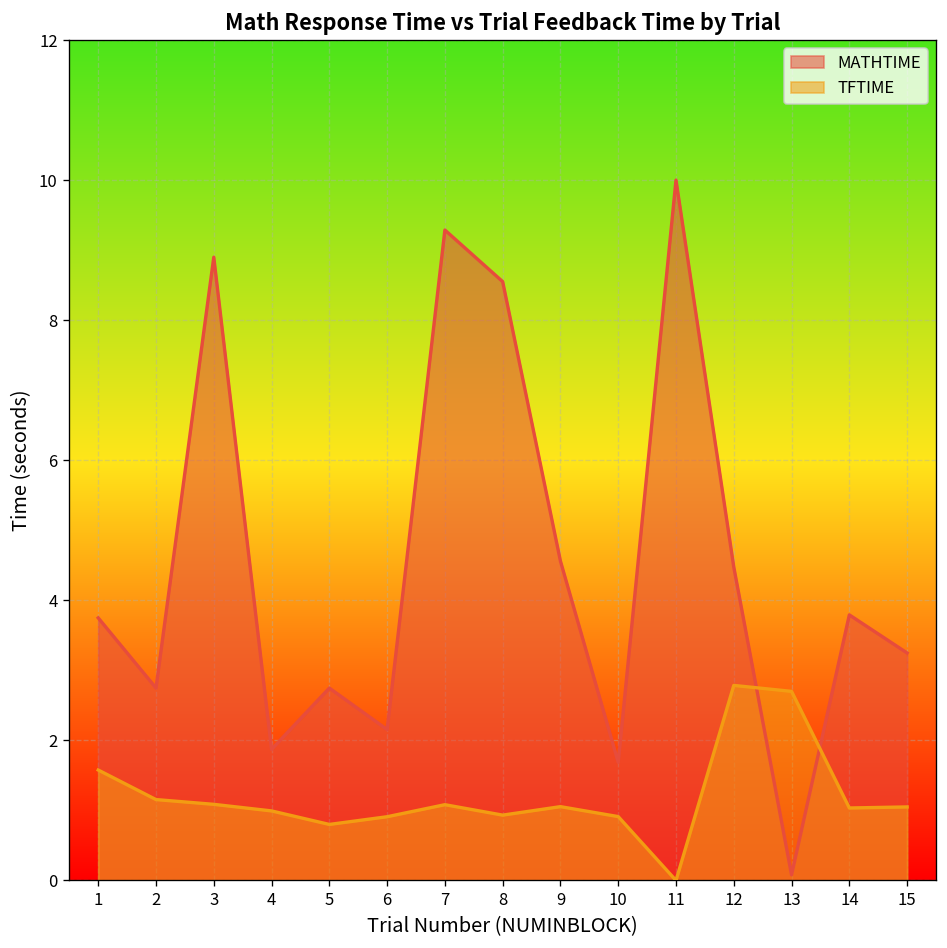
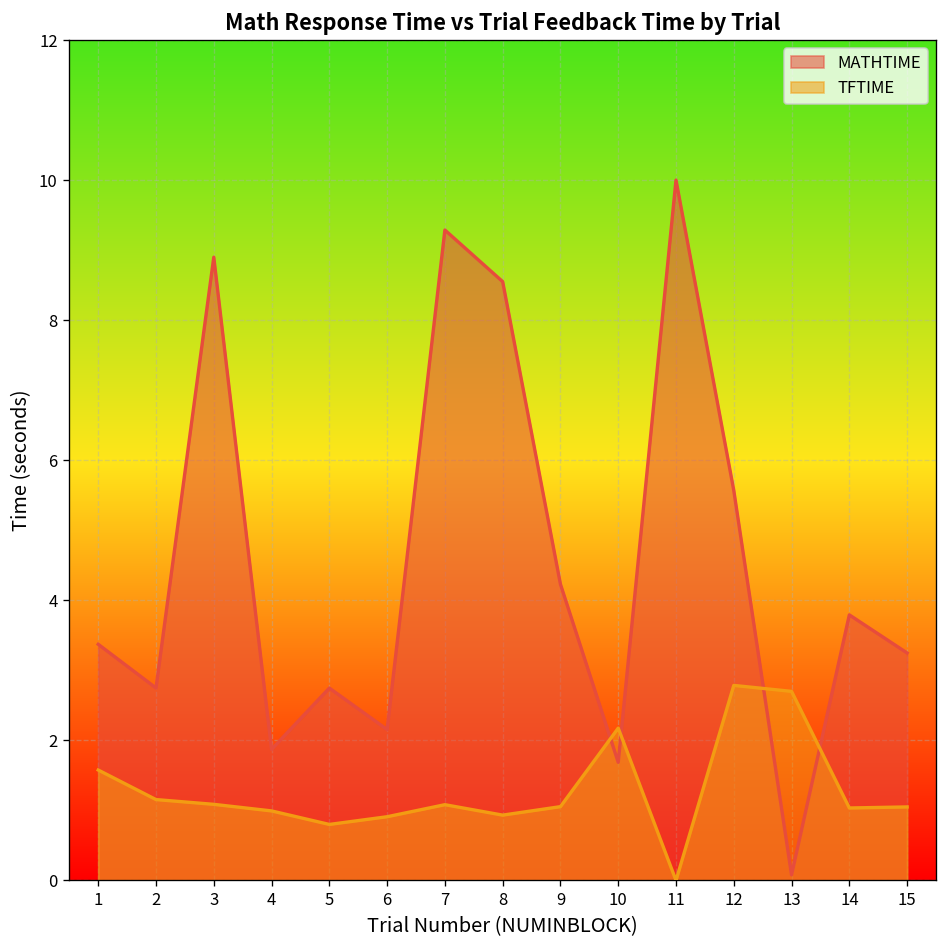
MATHTIME, 1: 3.7 -> 3.4
MATHTIME, 9: 4.6 -> 4.2
TFTIME, 10: 0.9 -> 2.2
MATHTIME, 12: 4.5 -> 5.6
